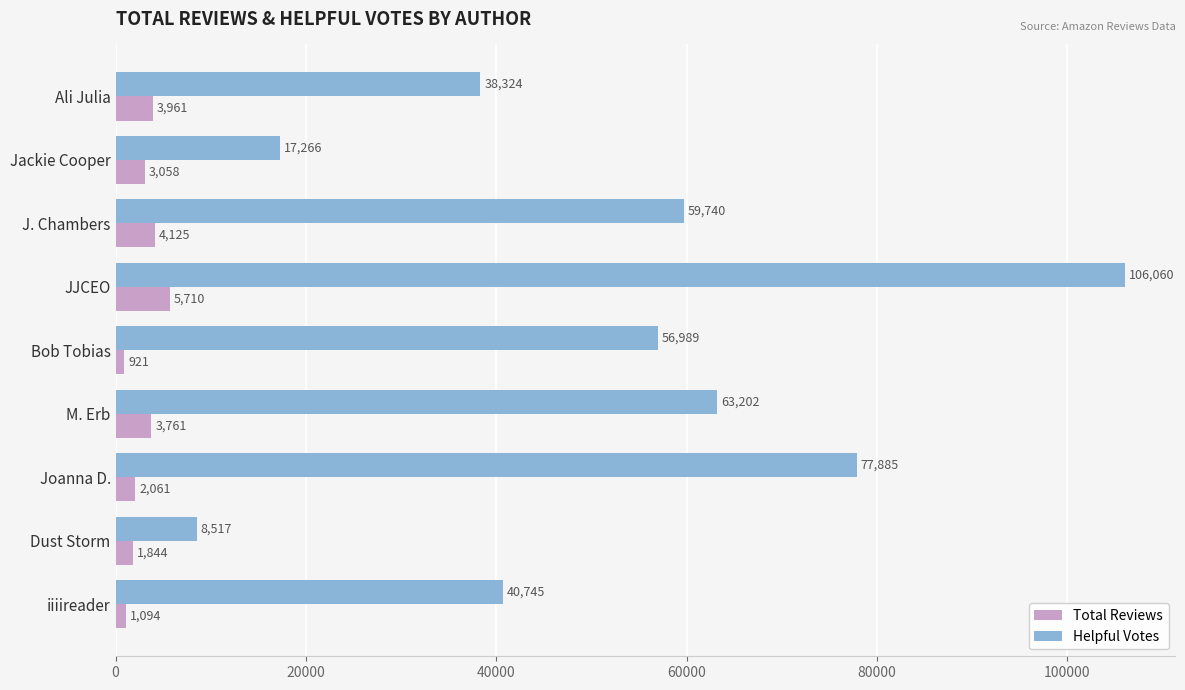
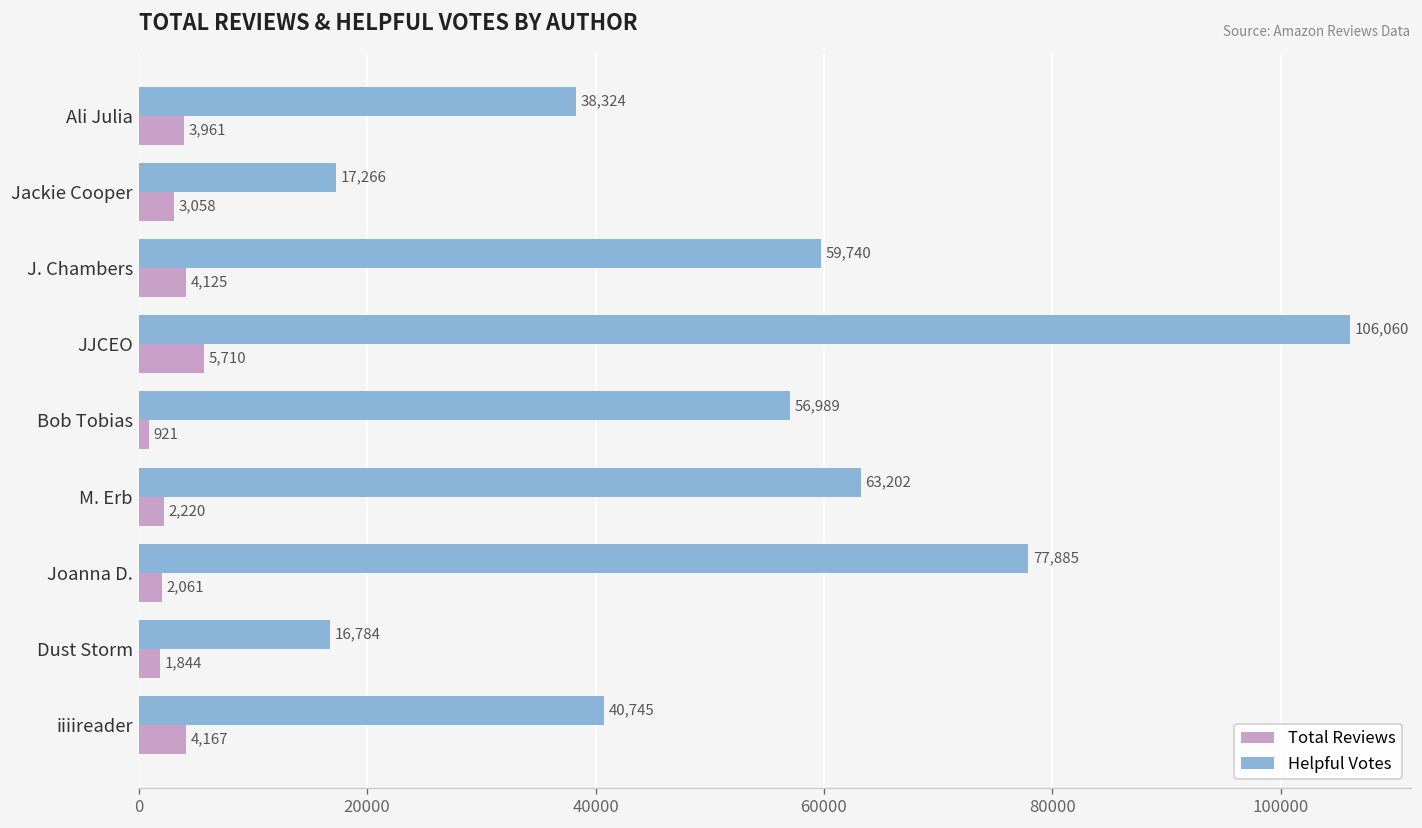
Total Reviews, M. Erb: 3,761 -> 2,220
Helpful Votes, Dust Storm: 8,517 -> 16,784
Total Reviews, iiiireader: 1,094 -> 4,167
